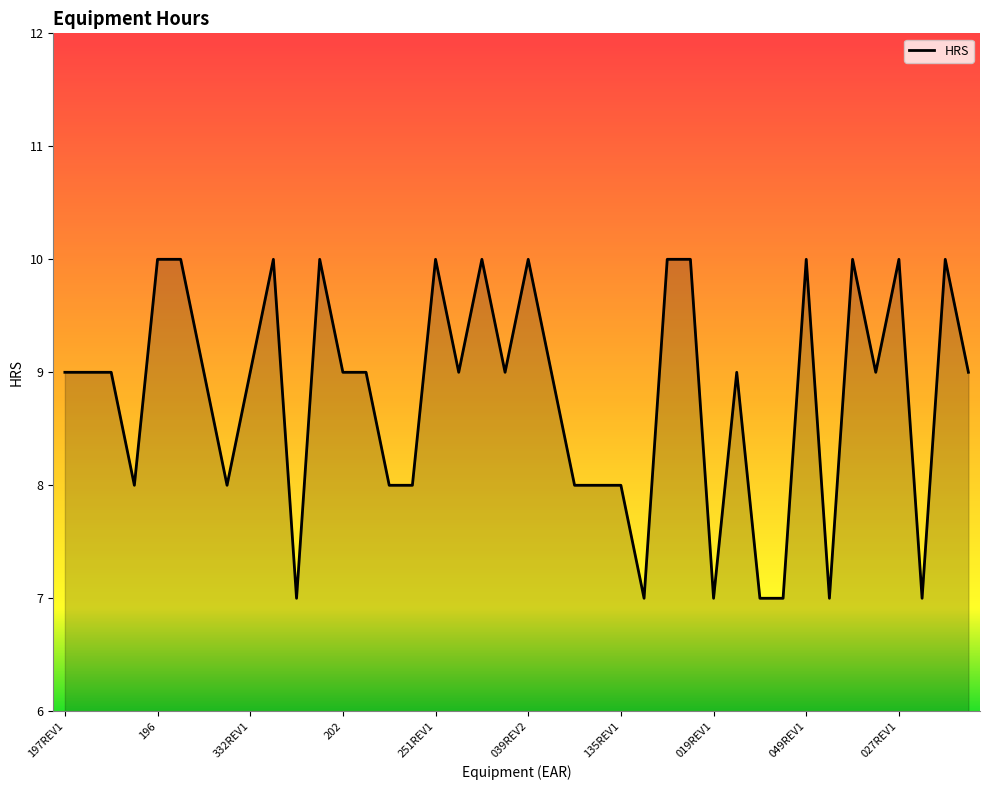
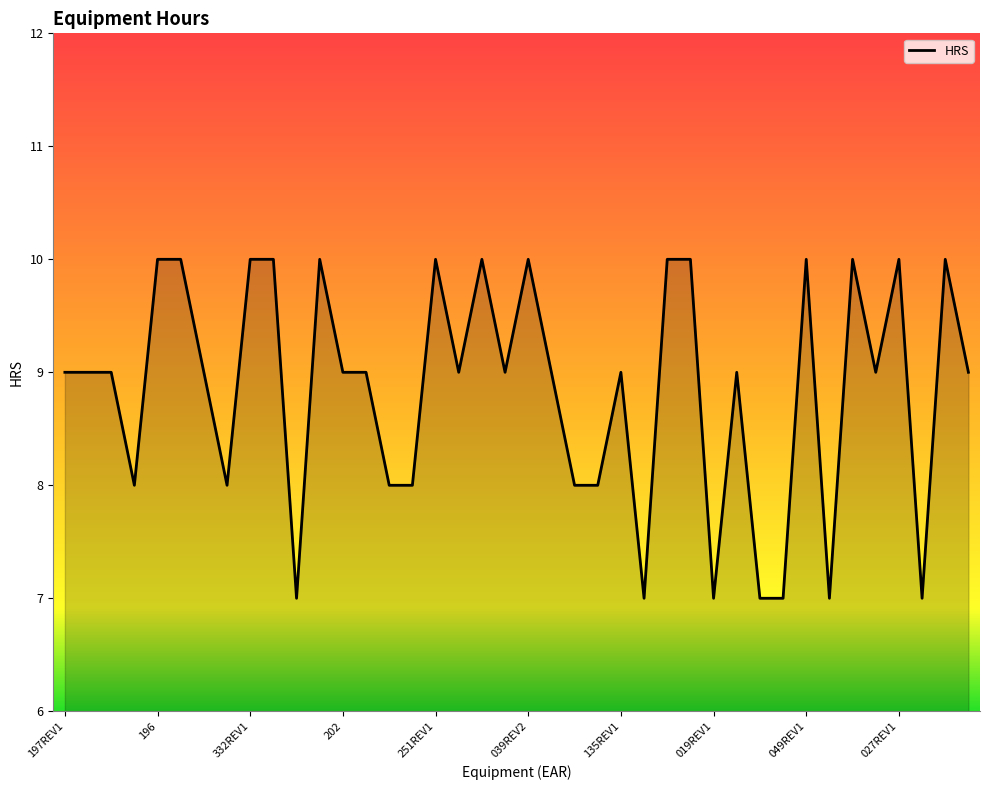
332REV1: 9 -> 10
135REV1: 8 -> 9
